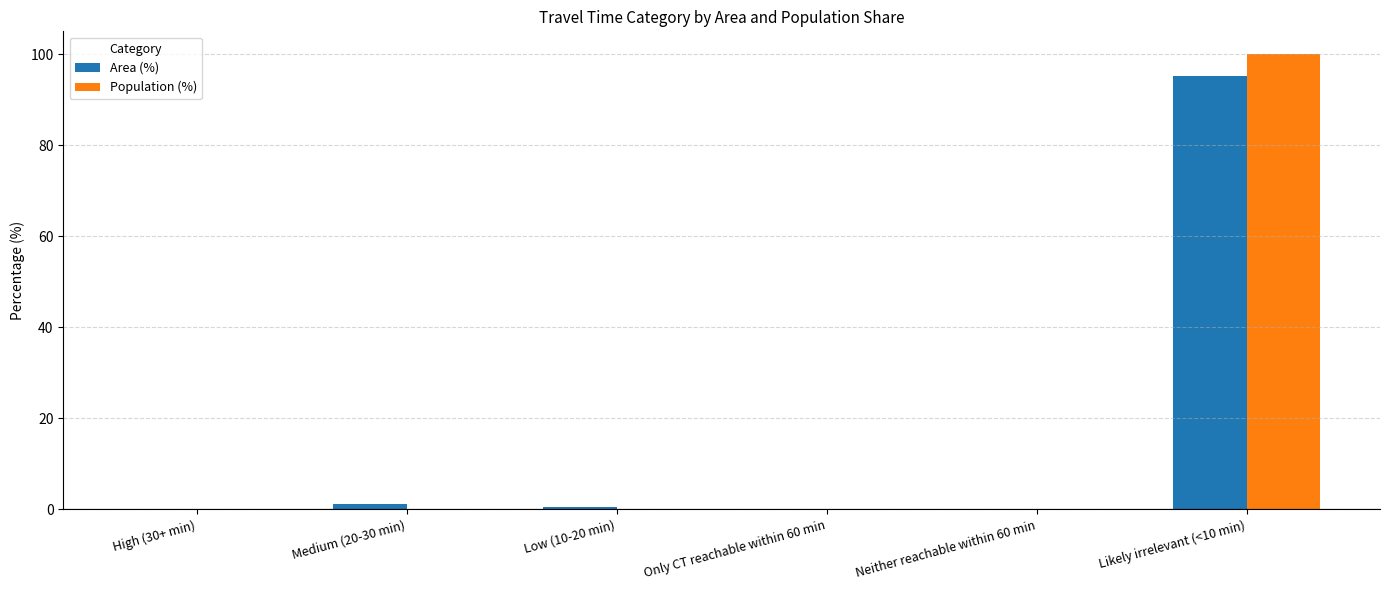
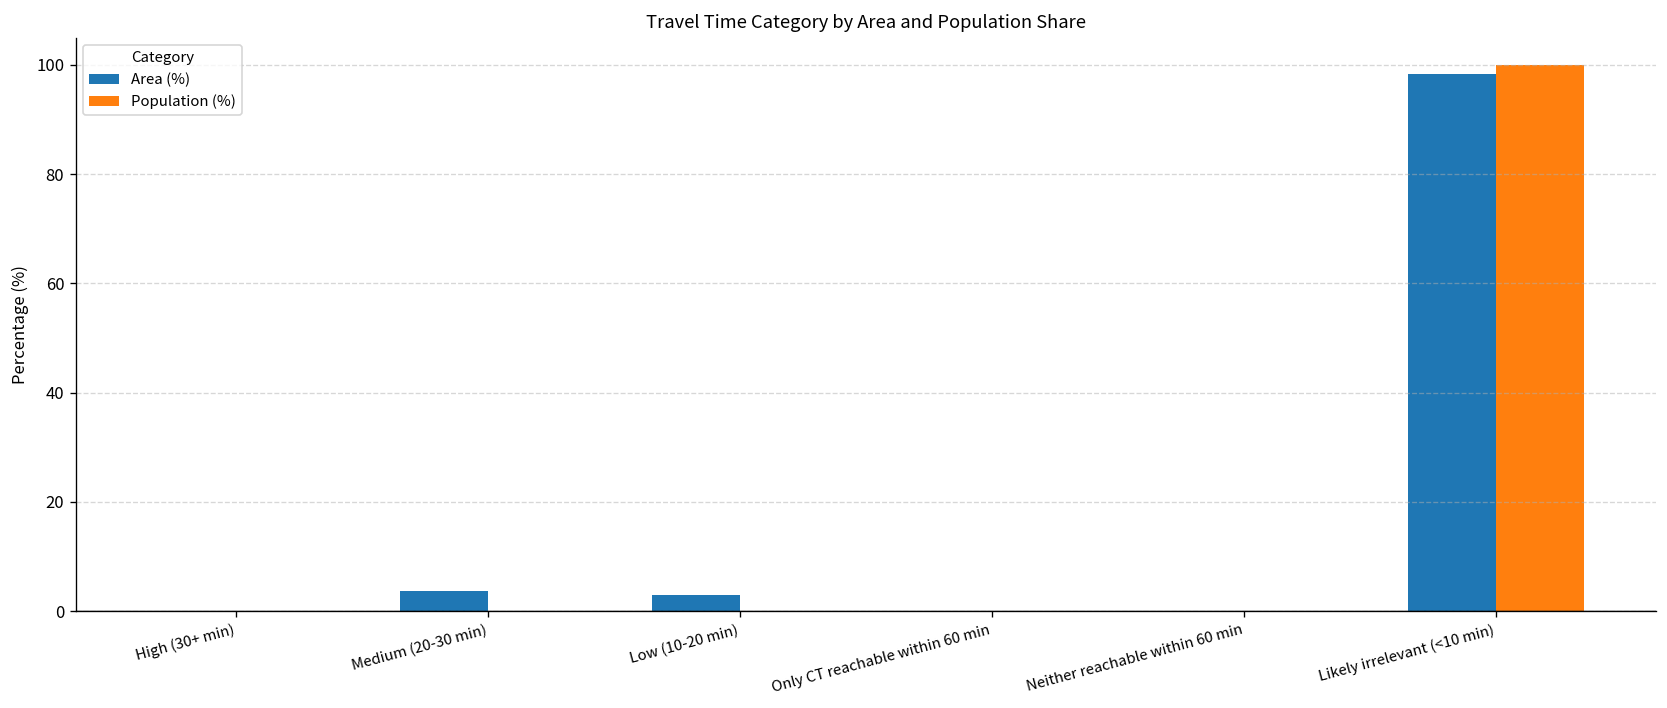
Area (%), Medium (20-30 min): 1 -> 4
Area (%), Low (10-20 min): 1 -> 3
Area (%), Likely irrelevant (<10 min): 95 -> 98
